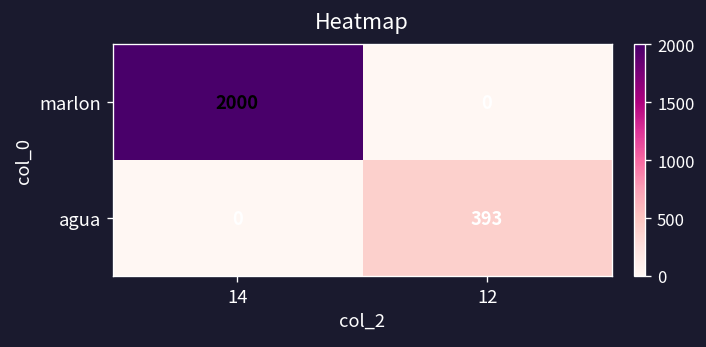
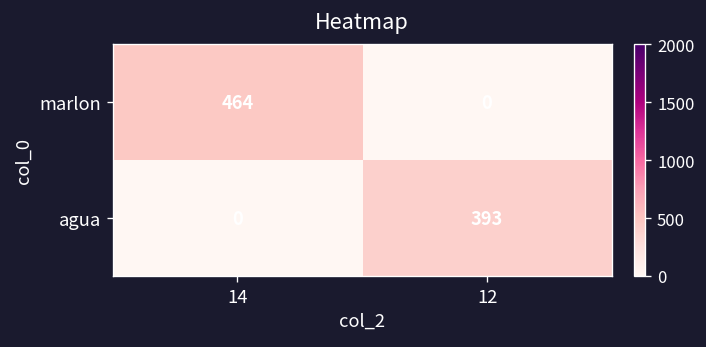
marlon, 14: 2000 -> 464
